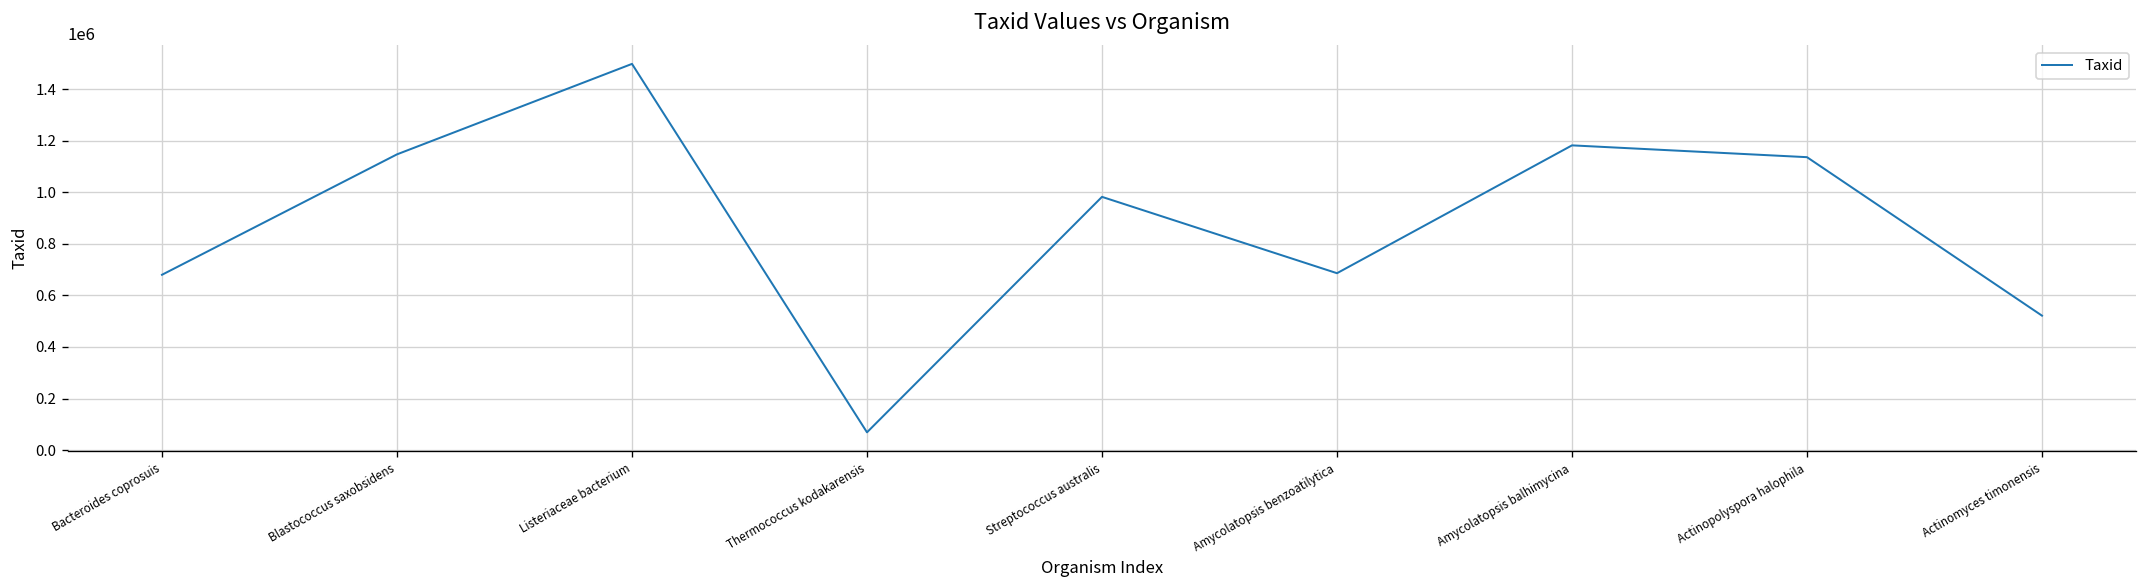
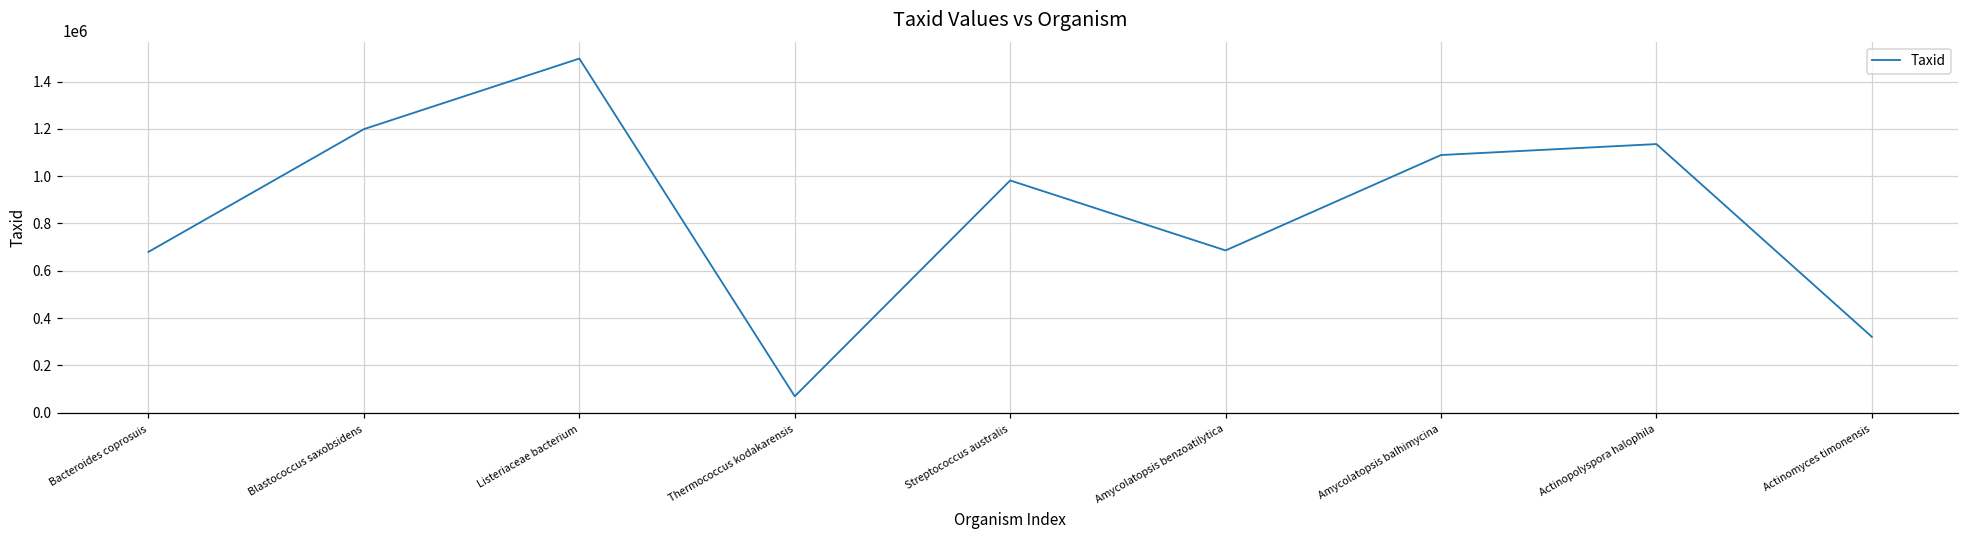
Blastococcus saxobsidens: 1150000 -> 1200000
Amycolatopsis balhimycina: 1180000 -> 1090000
Actinomyces timonensis: 520000 -> 320000
